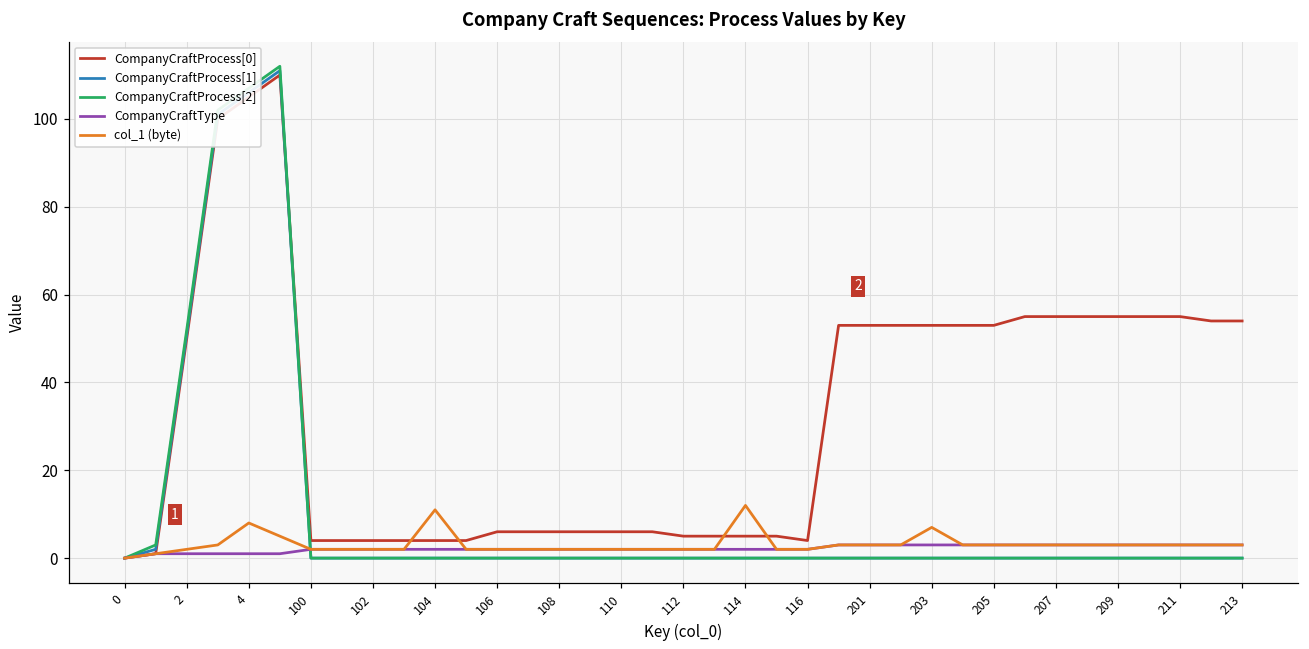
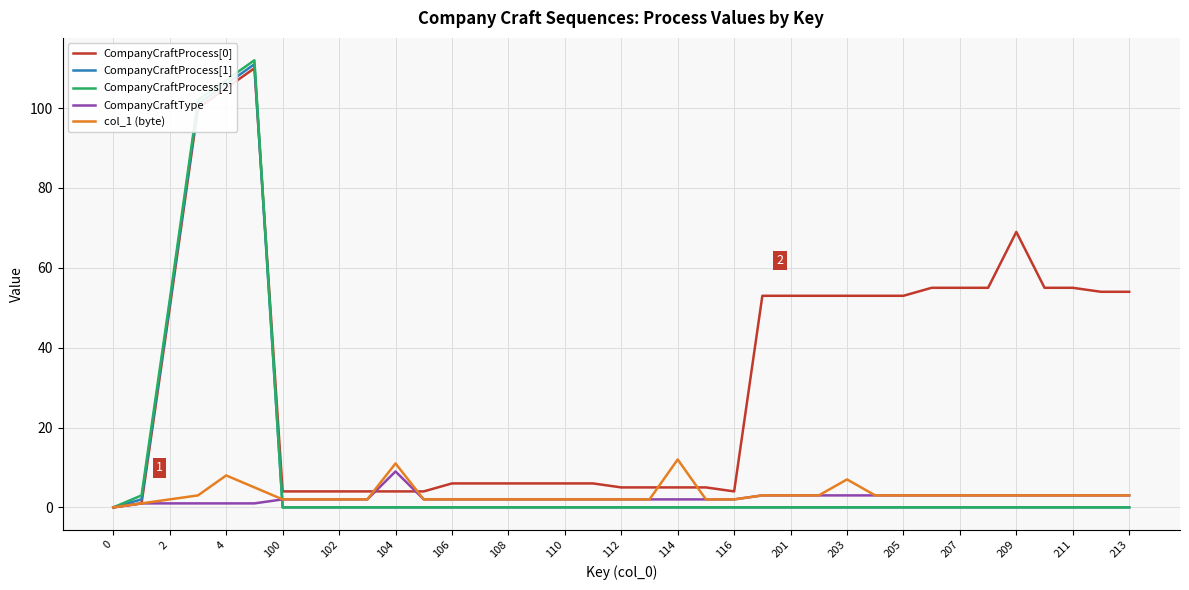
CompanyCraftType, 104: 2 -> 9
CompanyCraftProcess[0], 209: 55 -> 69
